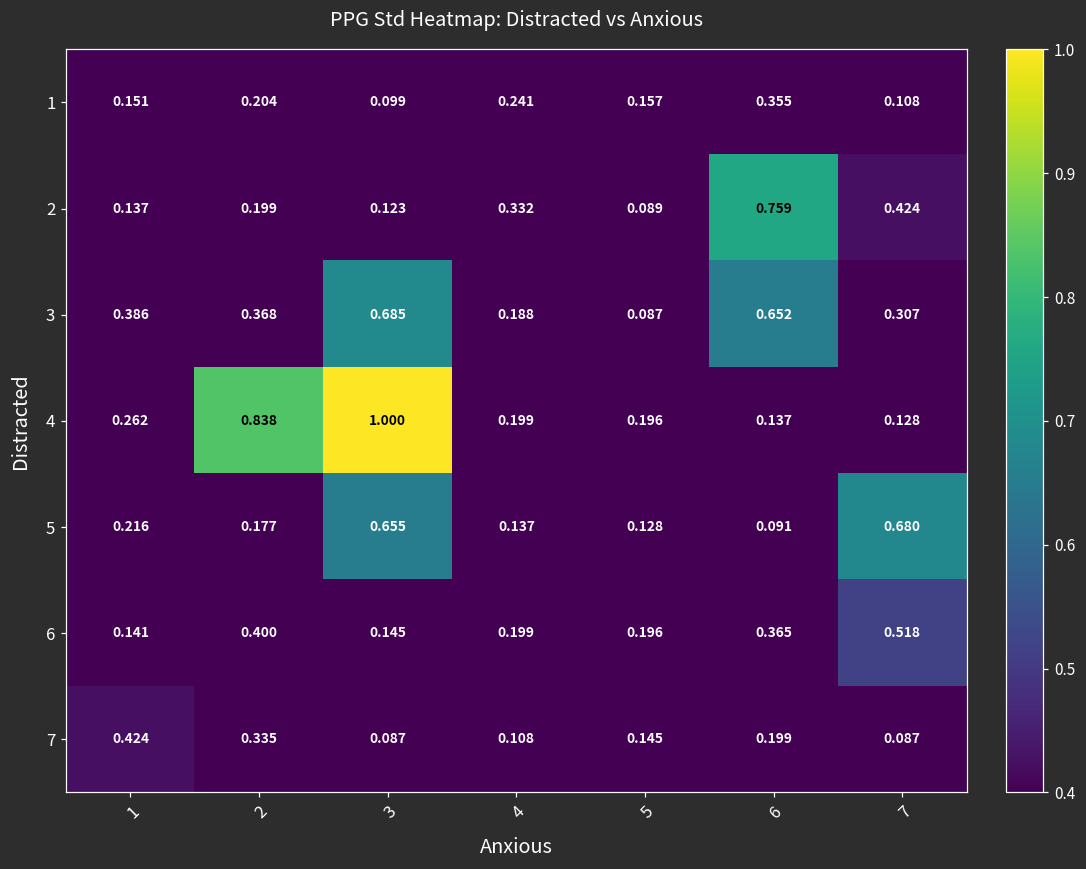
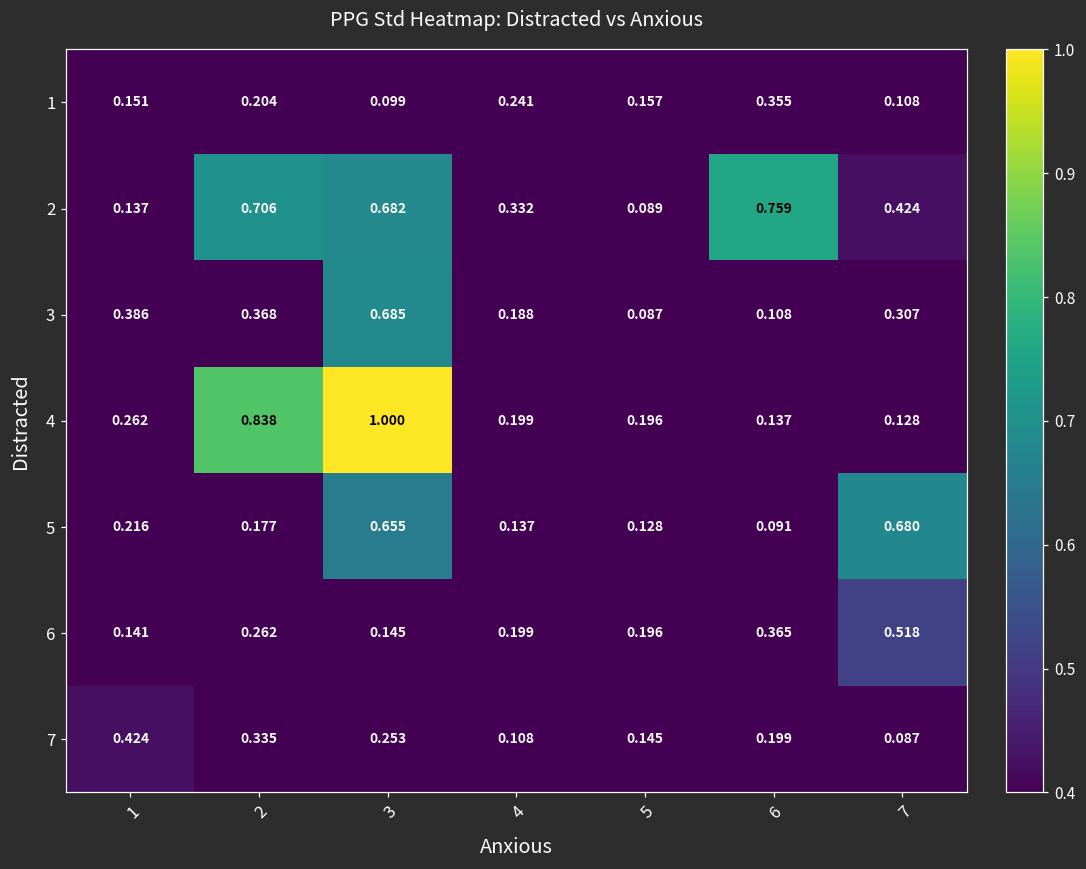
2, 2: 0.199 -> 0.706
2, 3: 0.123 -> 0.682
3, 6: 0.652 -> 0.108
6, 2: 0.400 -> 0.262
7, 3: 0.087 -> 0.253
